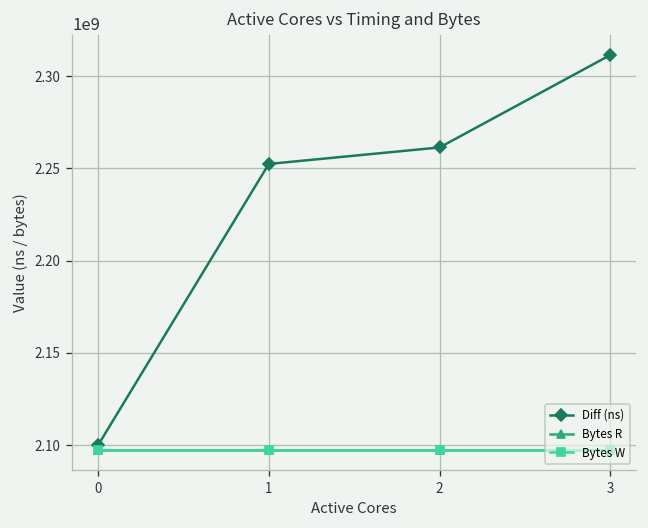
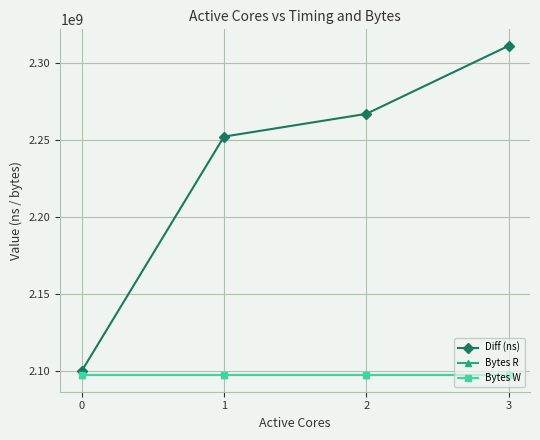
Diff (ns), 2: 2261000000 -> 2267000000
